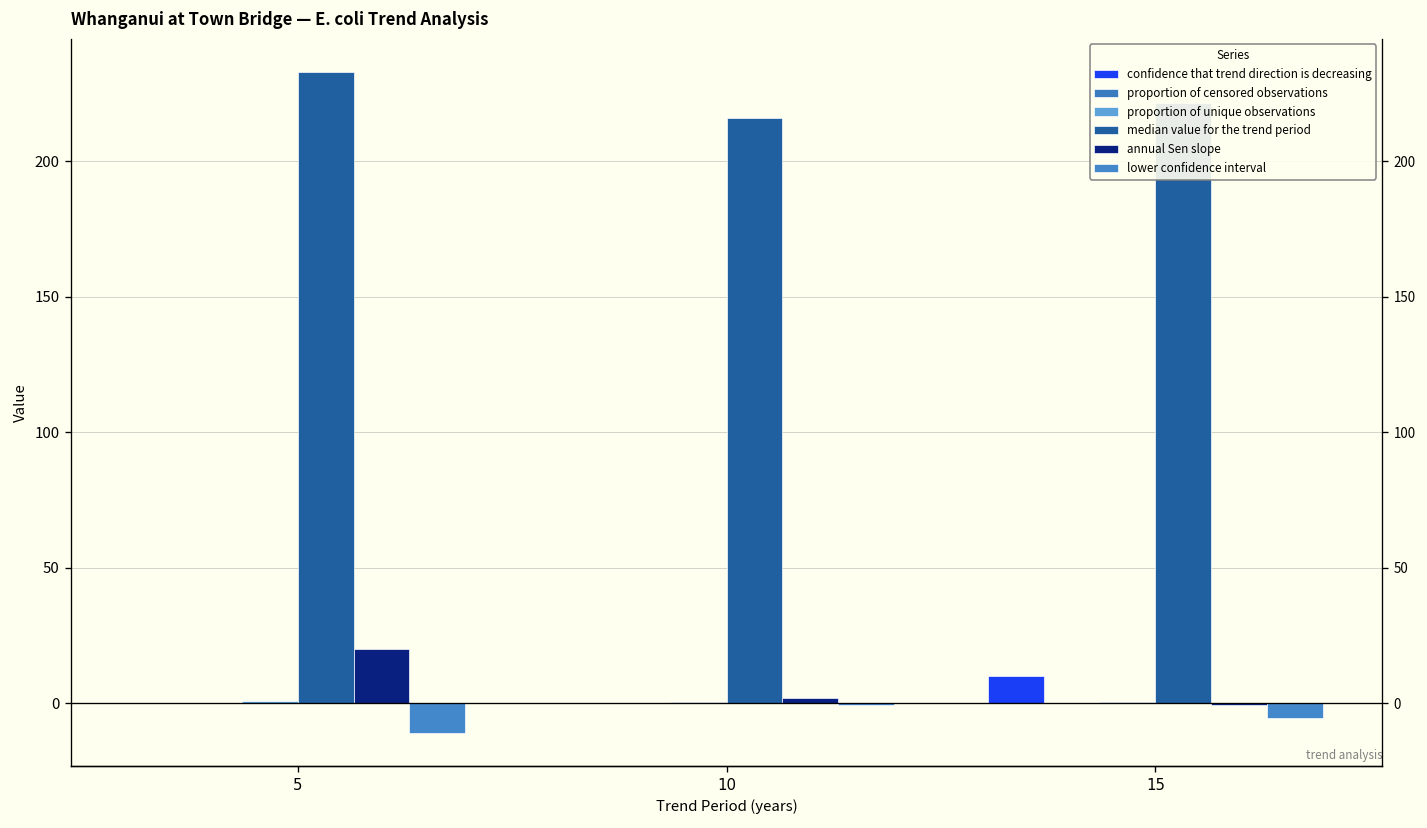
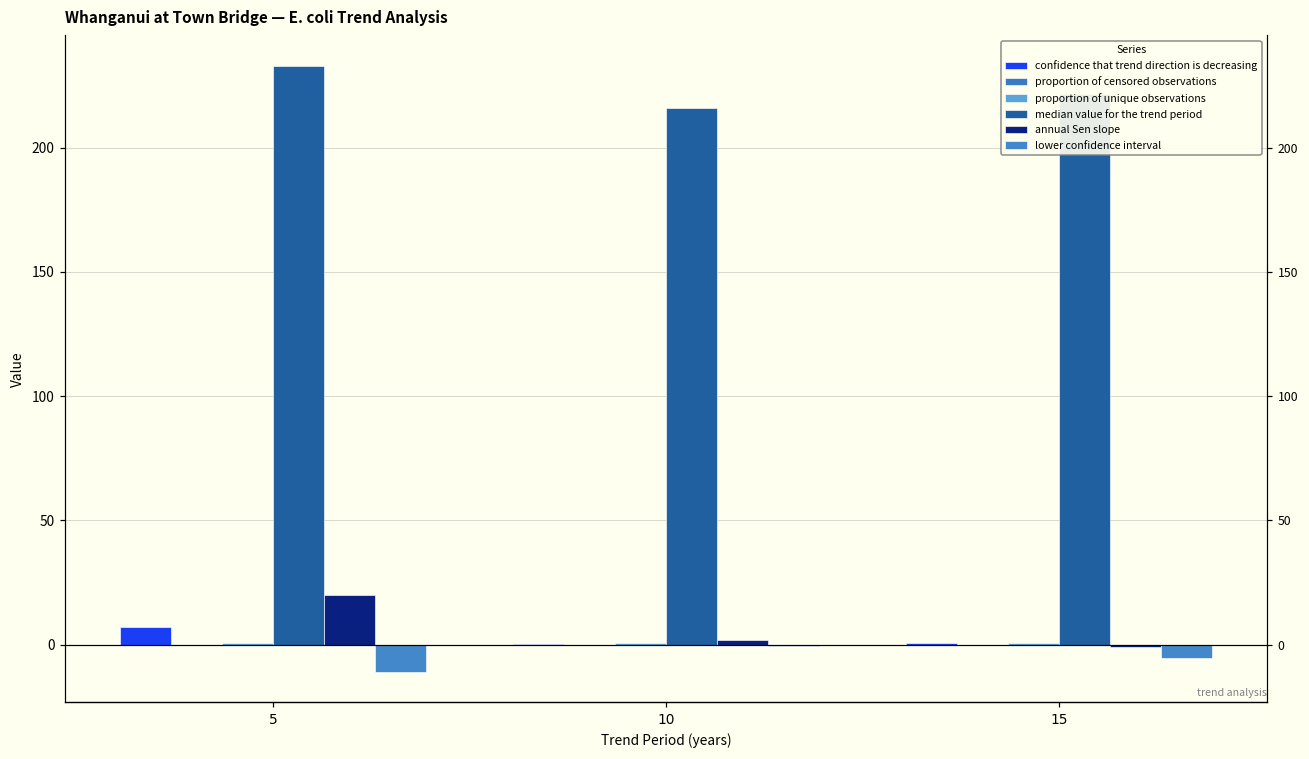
confidence that trend direction is decreasing, 5: 0 -> 7
confidence that trend direction is decreasing, 15: 10 -> 1
